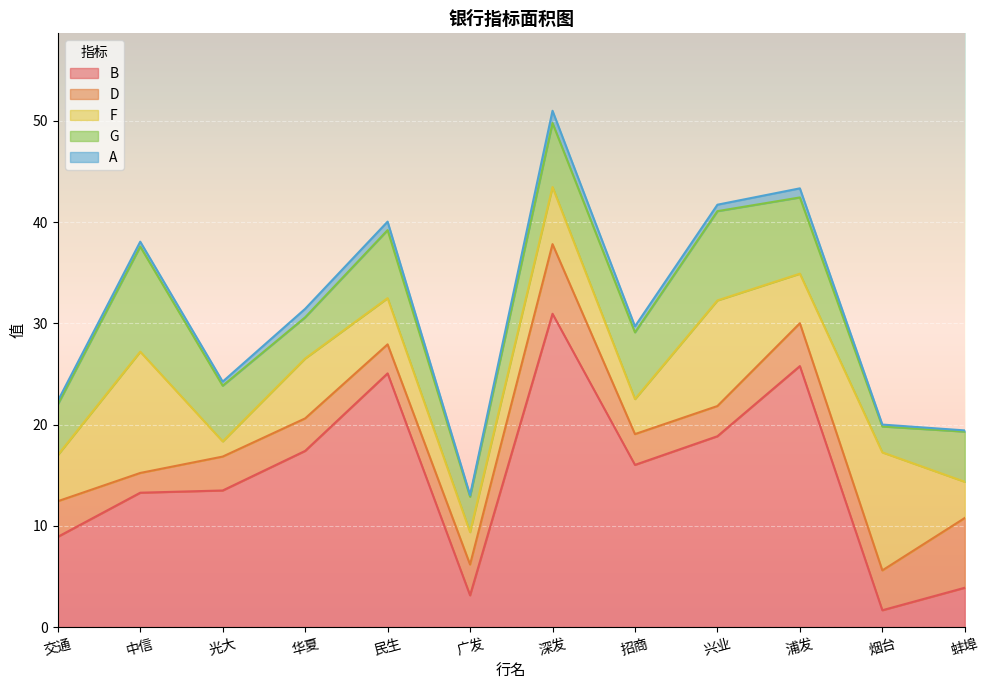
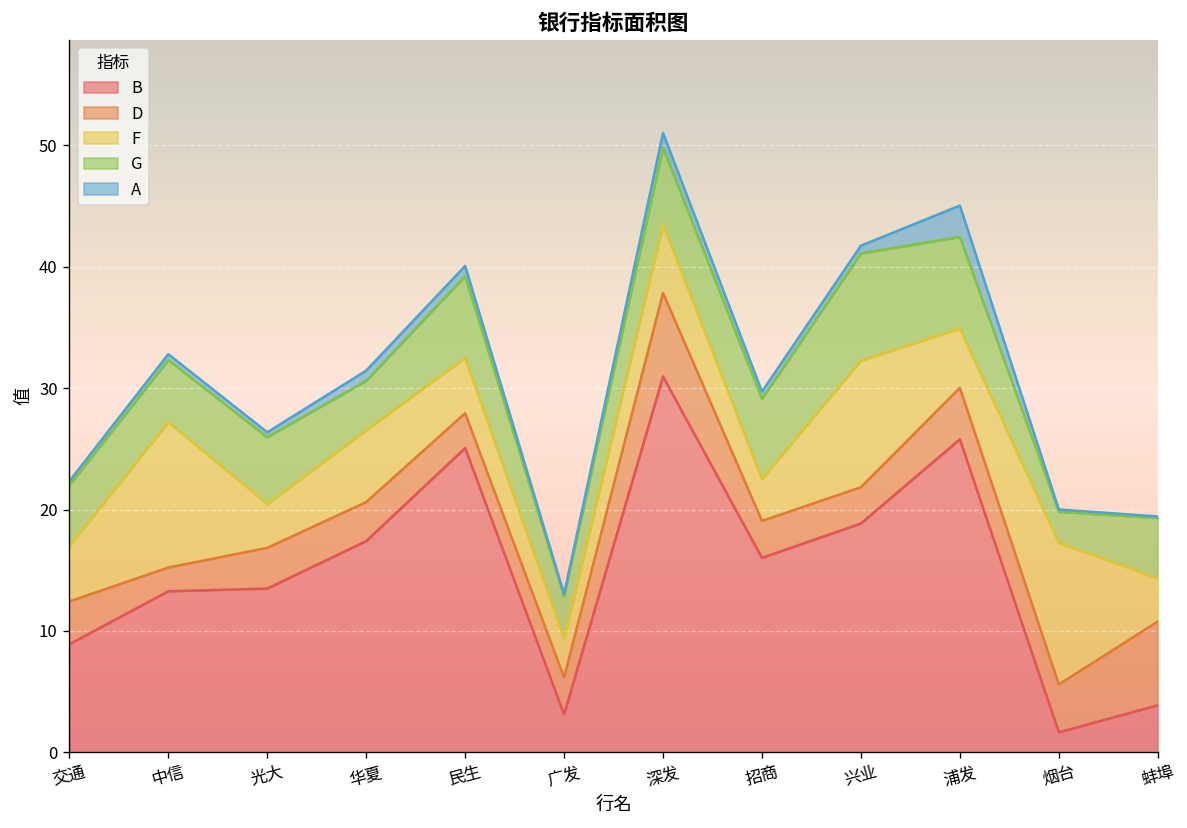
G, 中信: 10.4 -> 5.1
F, 光大: 1.5 -> 3.6
A, 浦发: 0.9 -> 2.6
